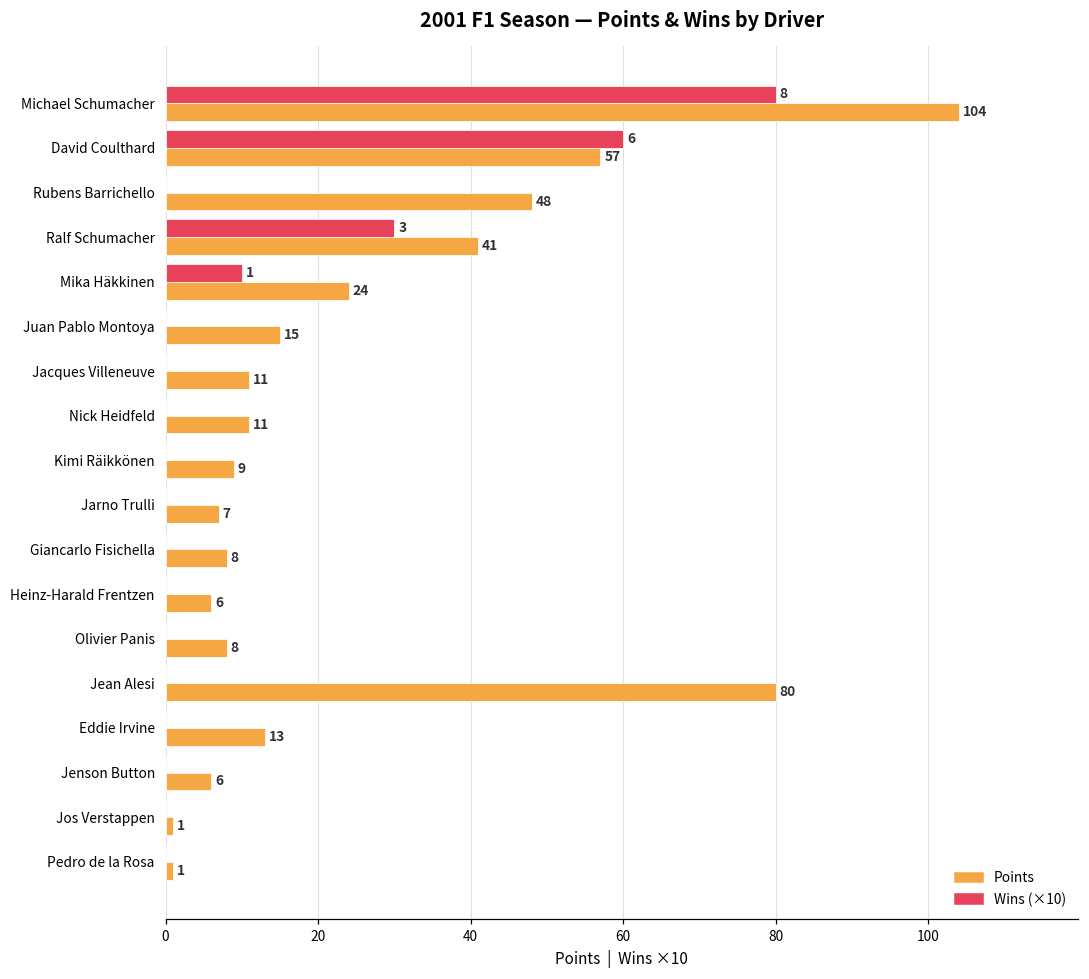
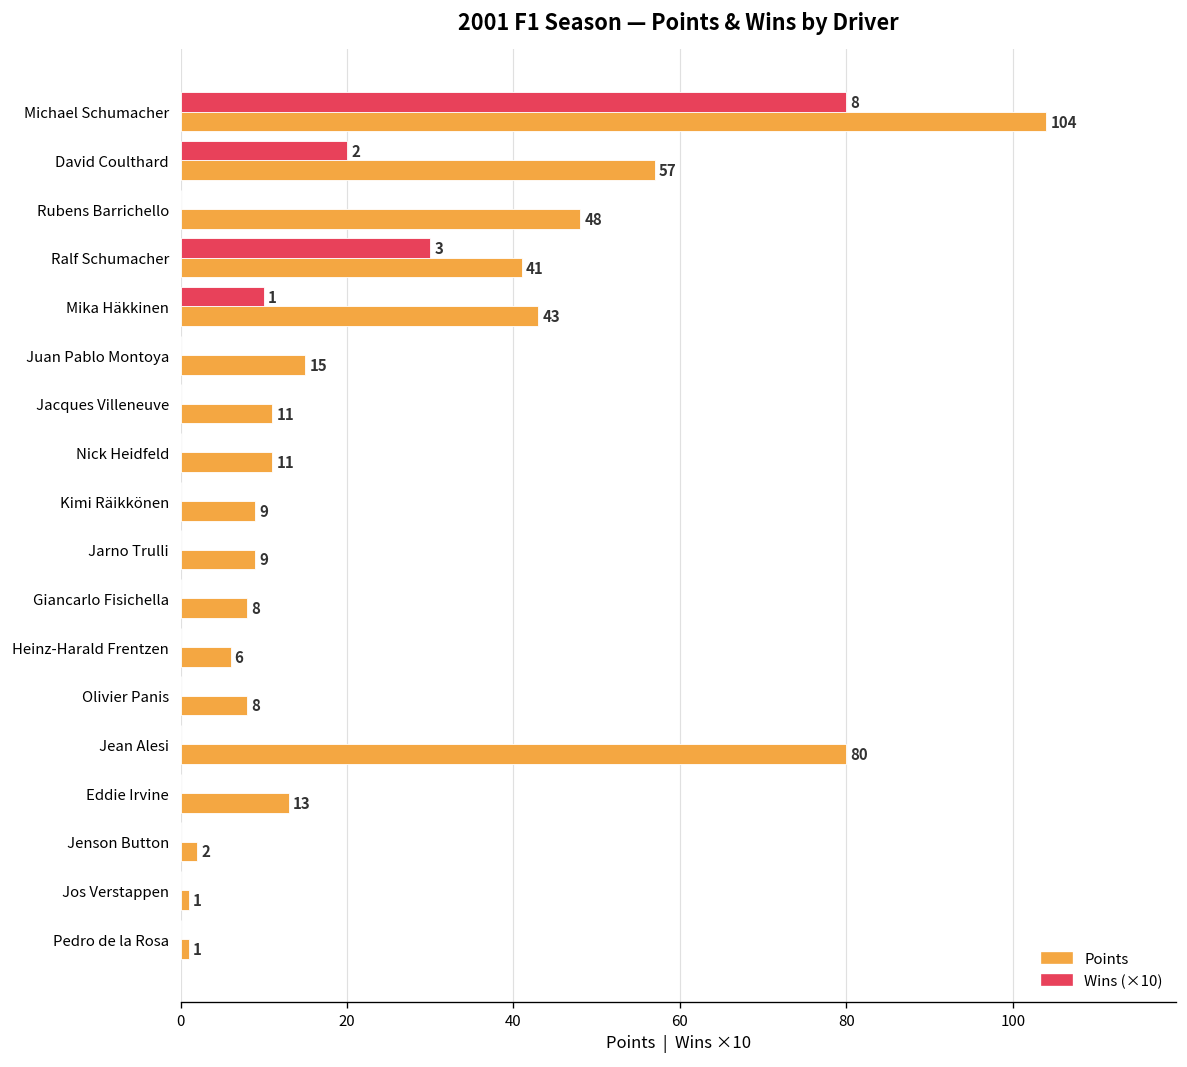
Wins (×10), David Coulthard: 6 -> 2
Points, Mika Häkkinen: 24 -> 43
Points, Jarno Trulli: 7 -> 9
Points, Jenson Button: 6 -> 2
